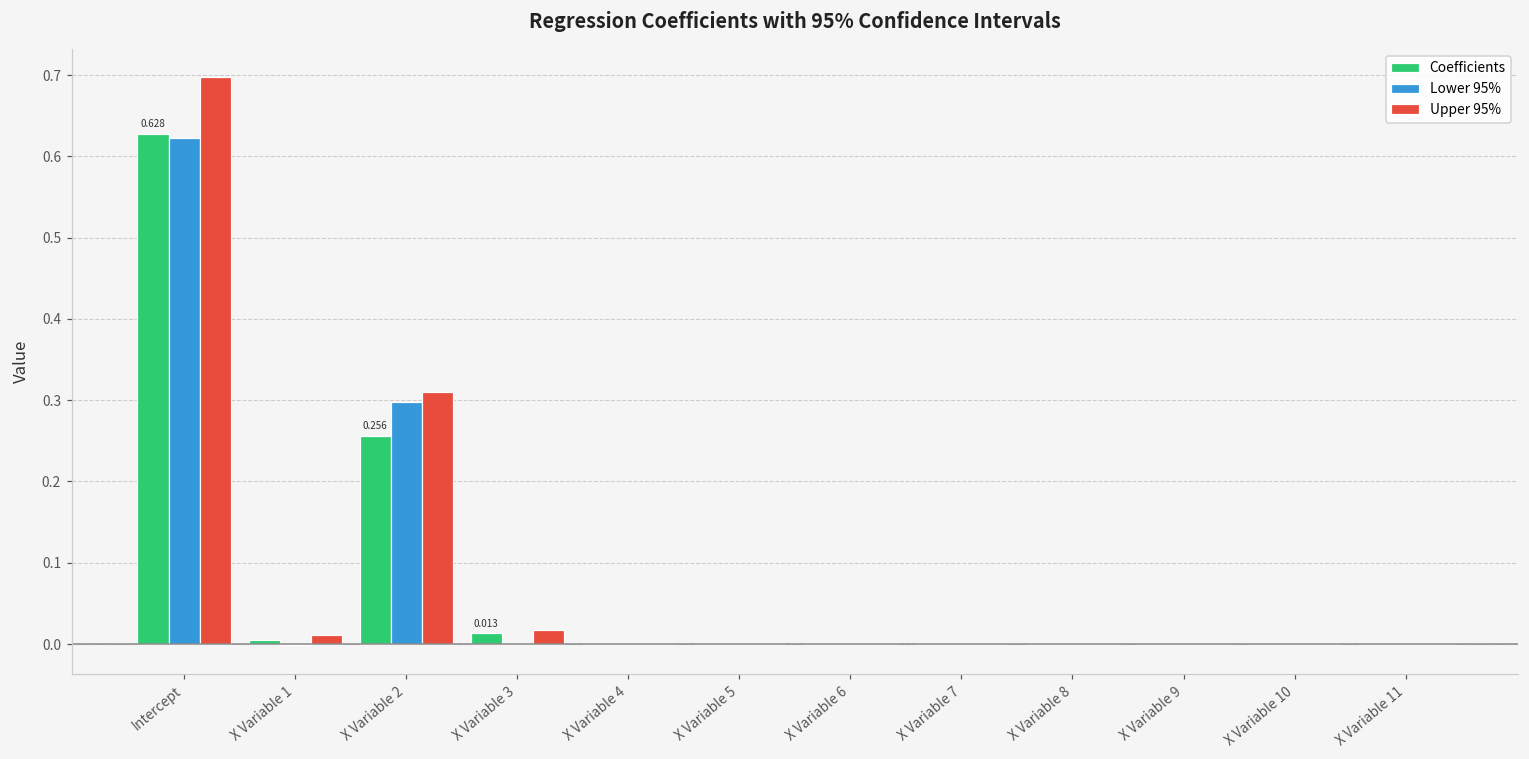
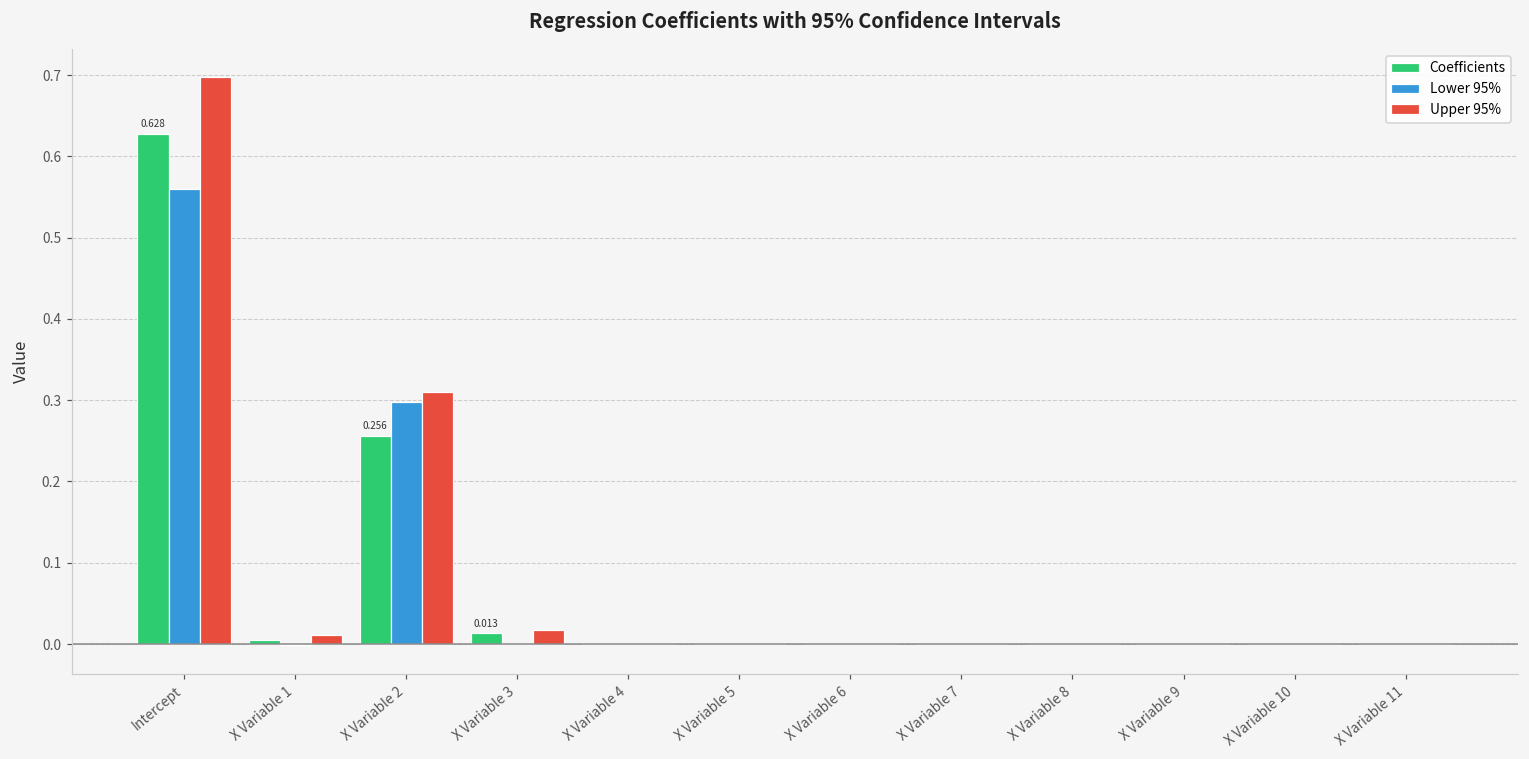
Lower 95%, Intercept: 0.62 -> 0.56
